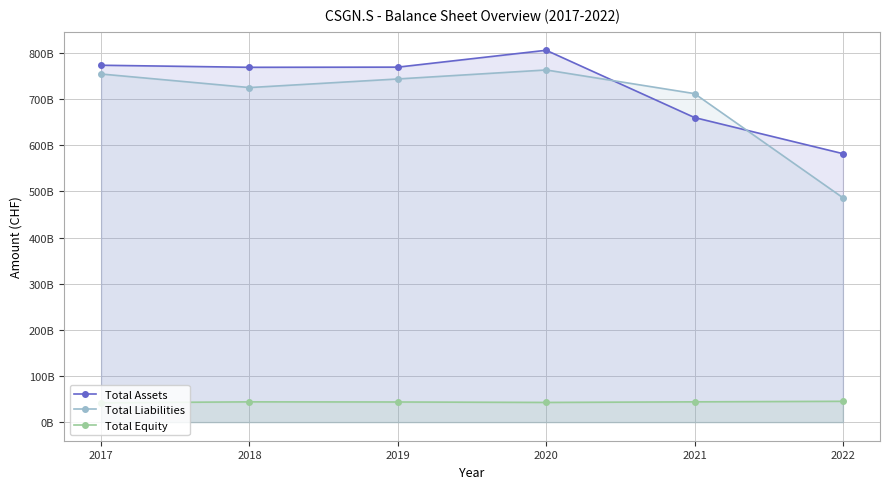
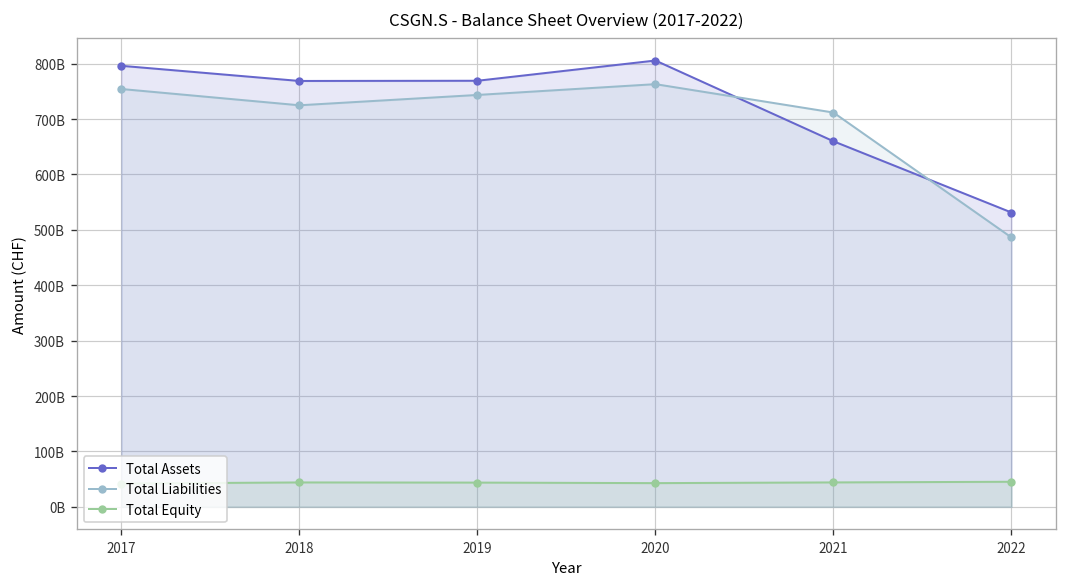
Total Assets, 2017: 770000000000 -> 800000000000
Total Assets, 2022: 580000000000 -> 530000000000
